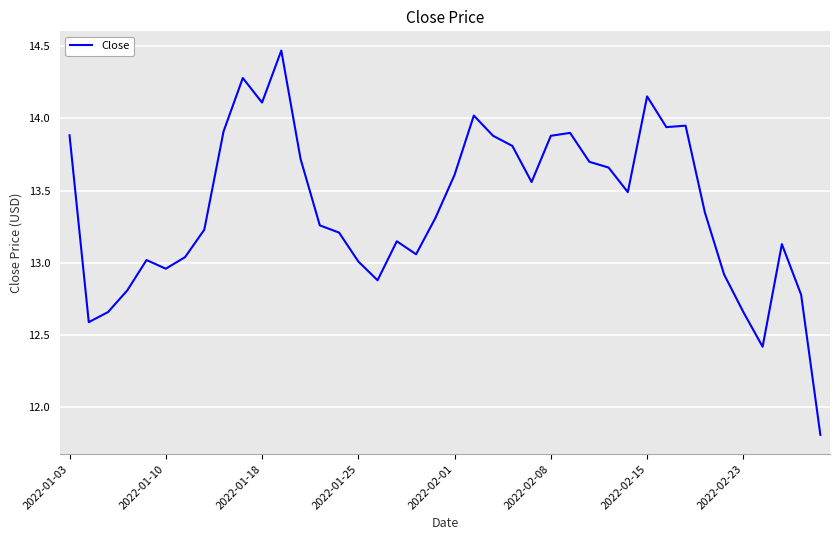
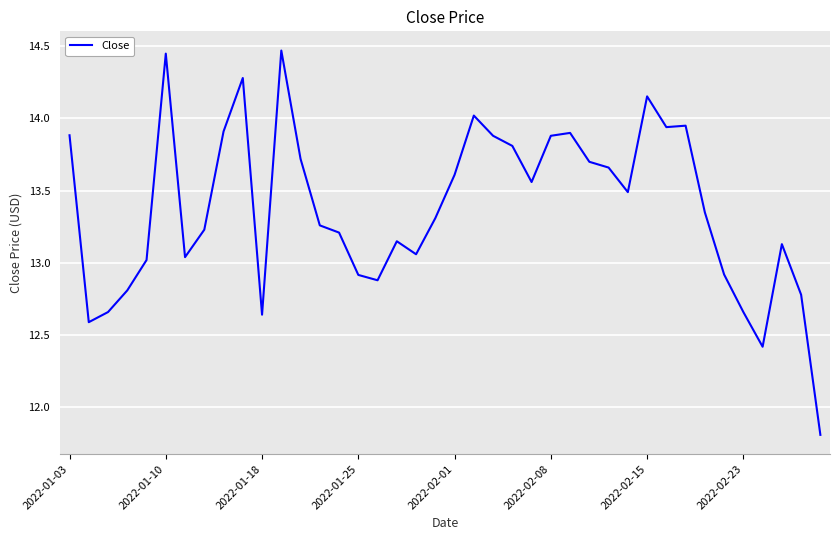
2022-01-10: 12.96 -> 14.45
2022-01-18: 14.11 -> 12.64
2022-01-25: 13.01 -> 12.92
